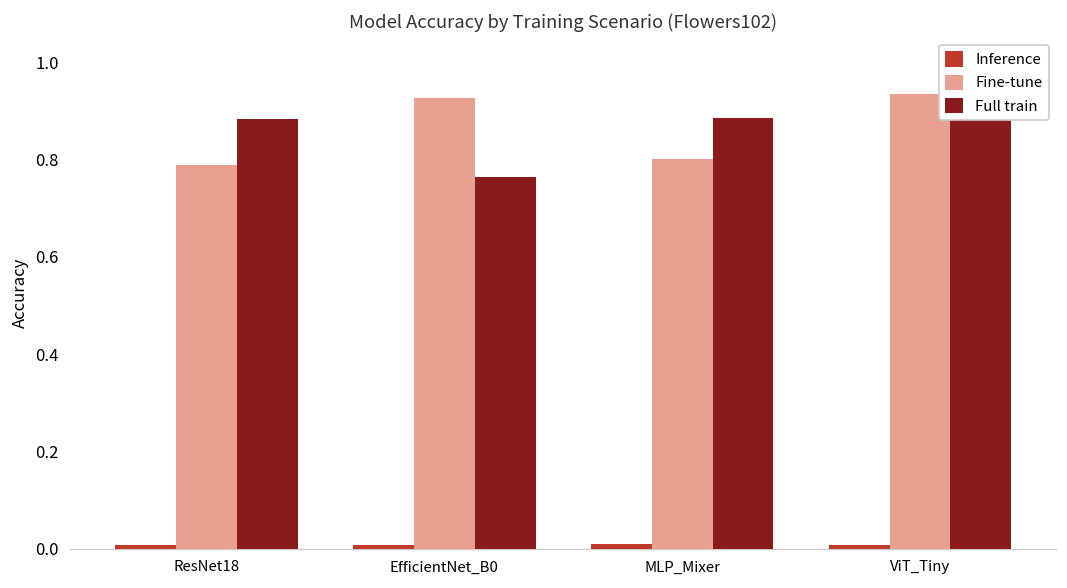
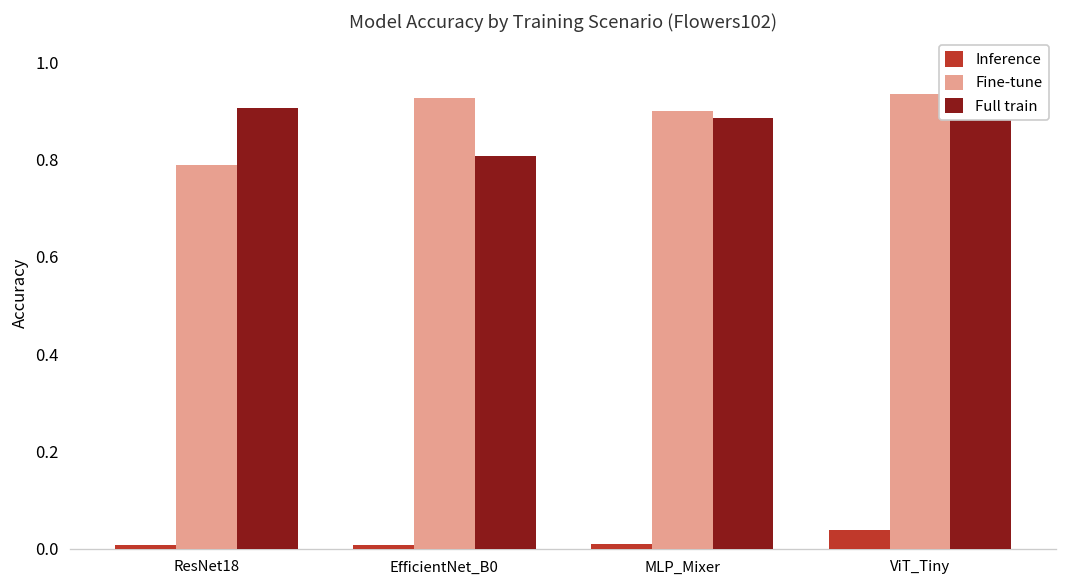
Full train, ResNet18: 0.88 -> 0.90
Full train, EfficientNet_B0: 0.76 -> 0.81
Fine-tune, MLP_Mixer: 0.8 -> 0.9
Inference, ViT_Tiny: 0.01 -> 0.04
